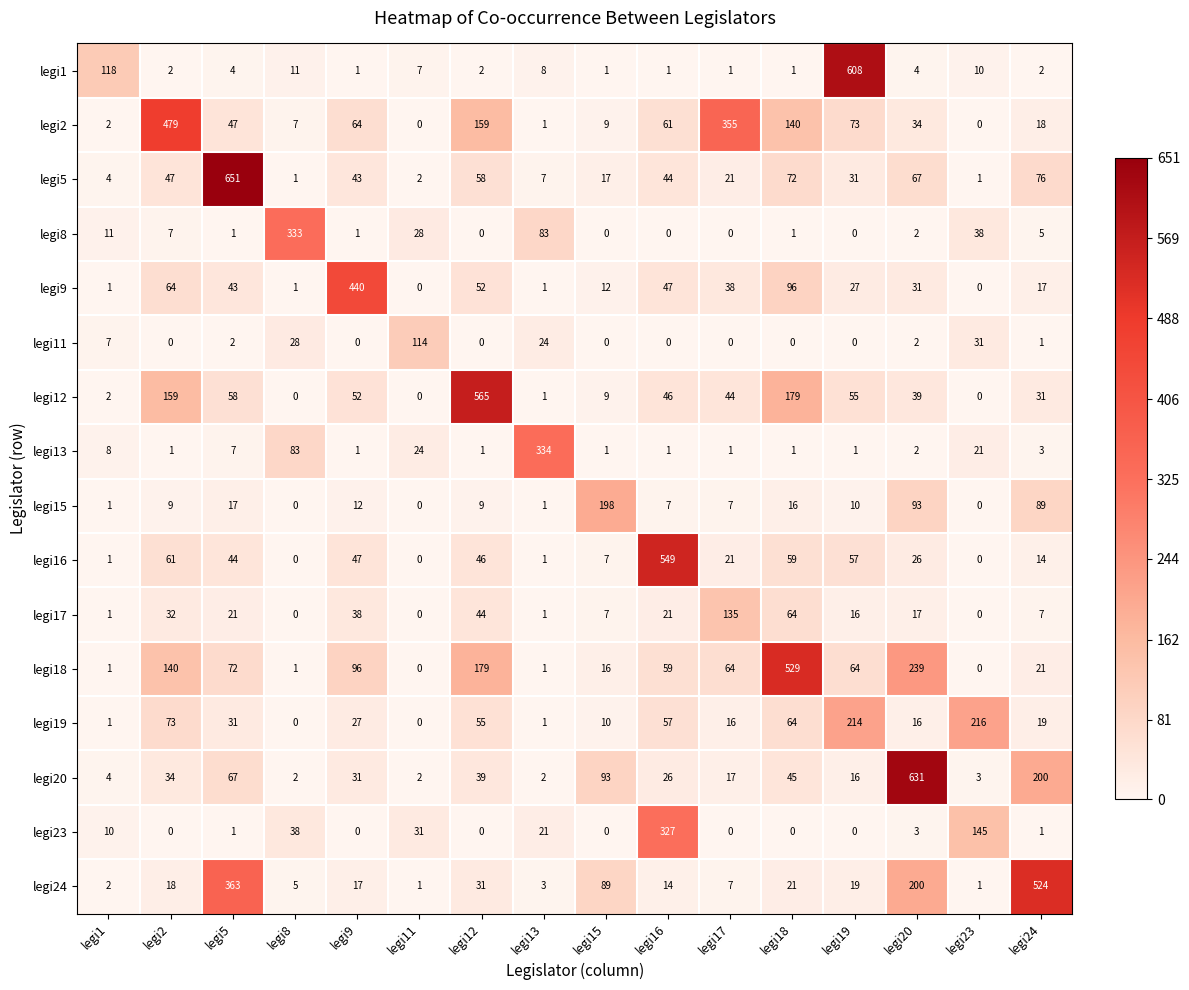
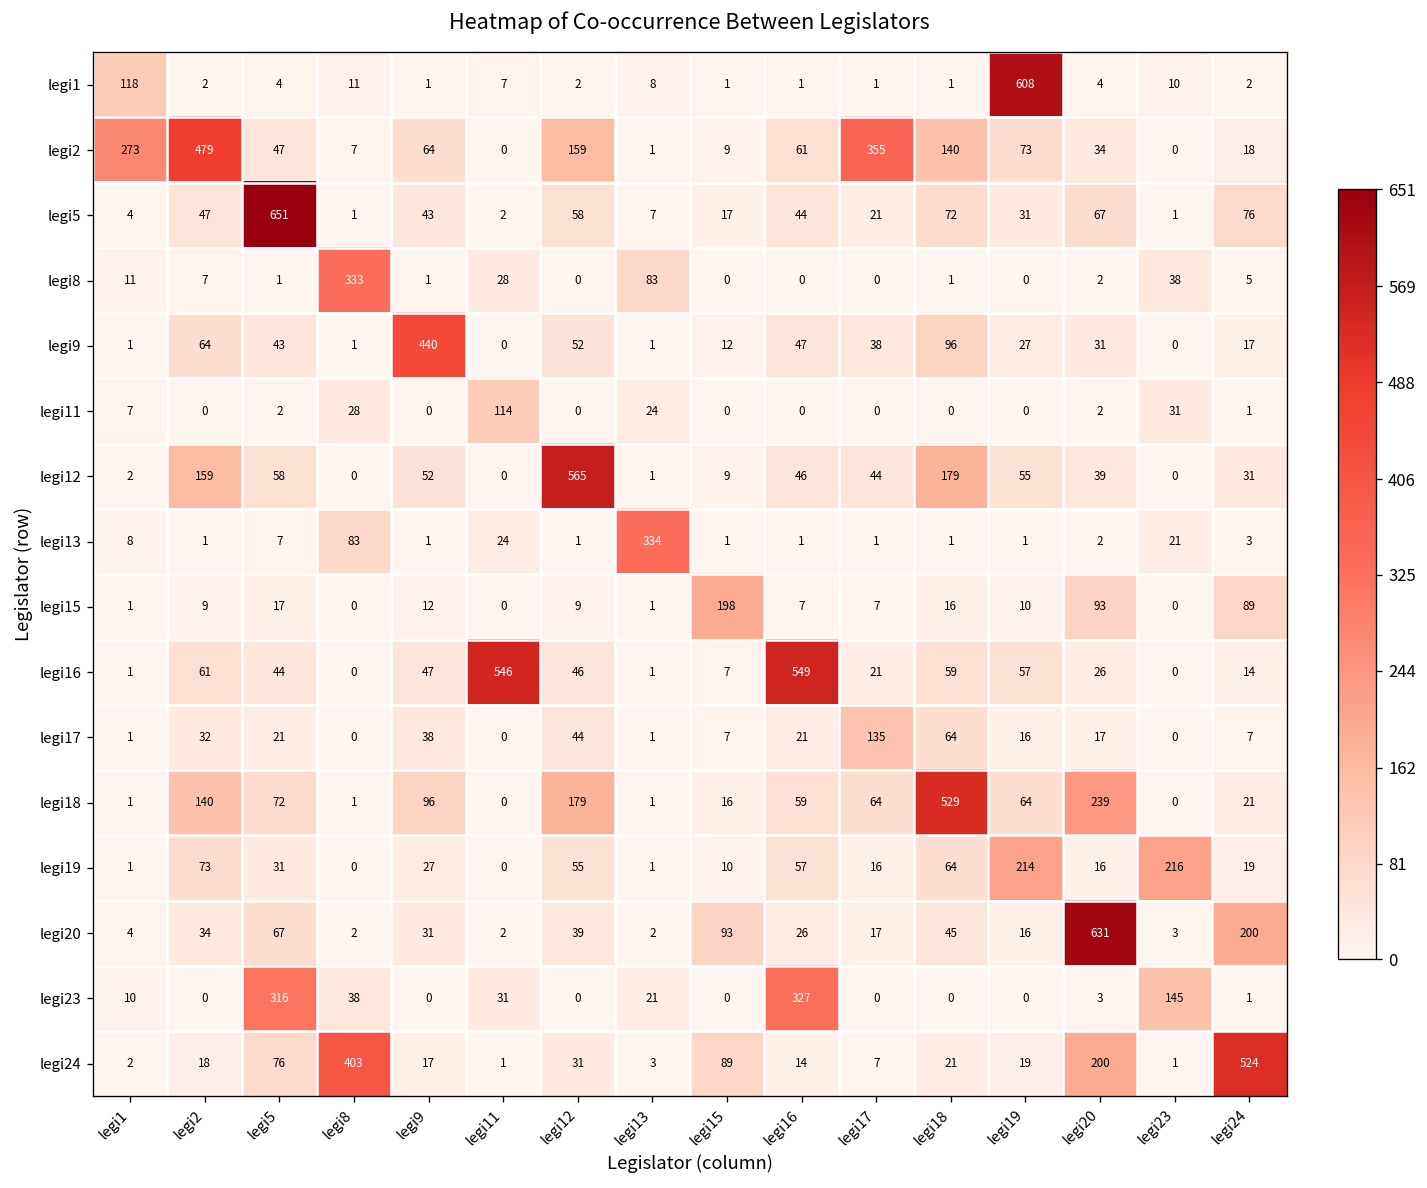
legi2, legi1: 2 -> 273
legi16, legi11: 0 -> 546
legi23, legi5: 1 -> 316
legi24, legi5: 363 -> 76
legi24, legi8: 5 -> 403
